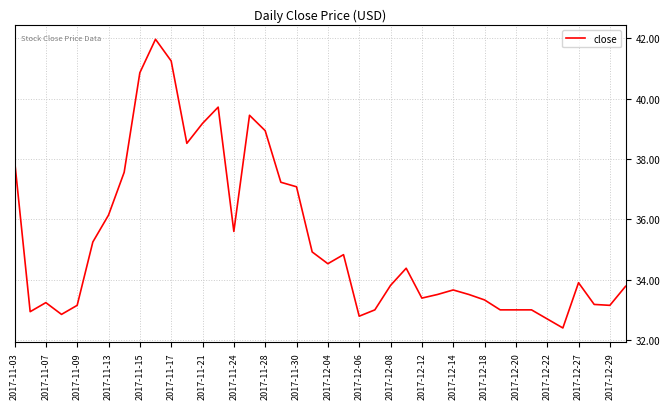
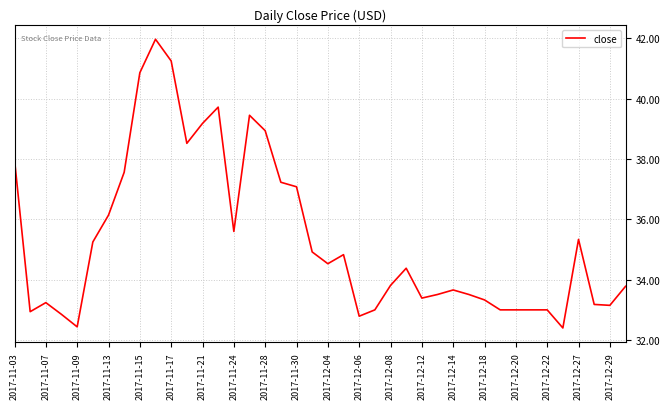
2017-11-09: 33.2 -> 32.4
2017-12-22: 32.7 -> 33.0
2017-12-27: 33.9 -> 35.3
